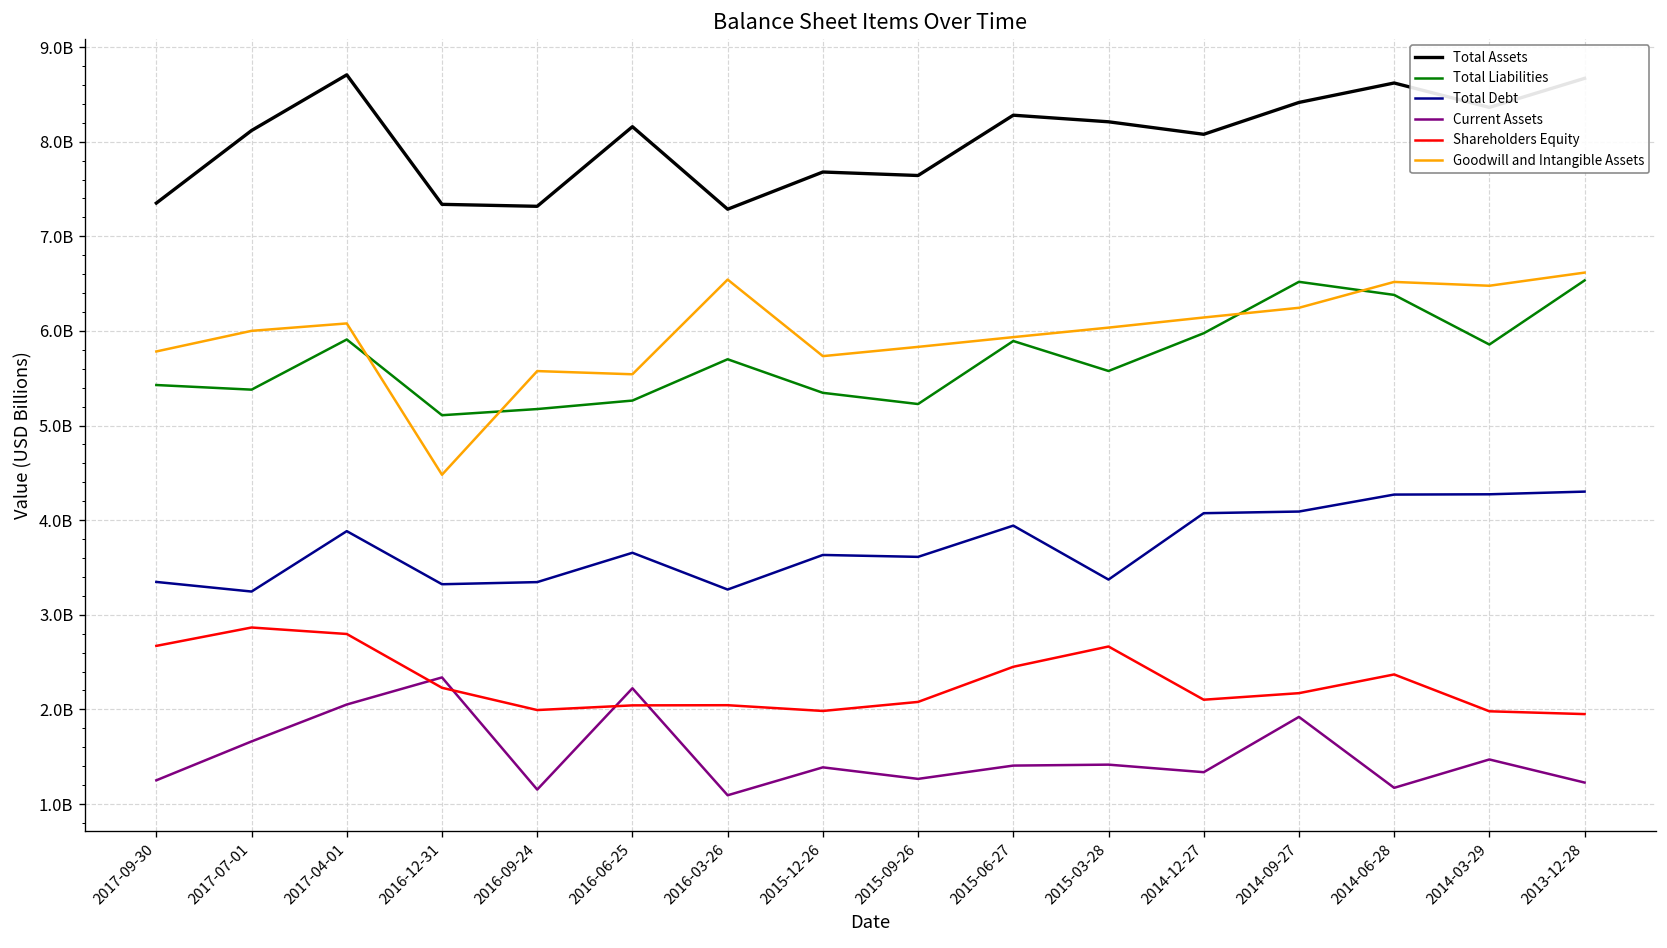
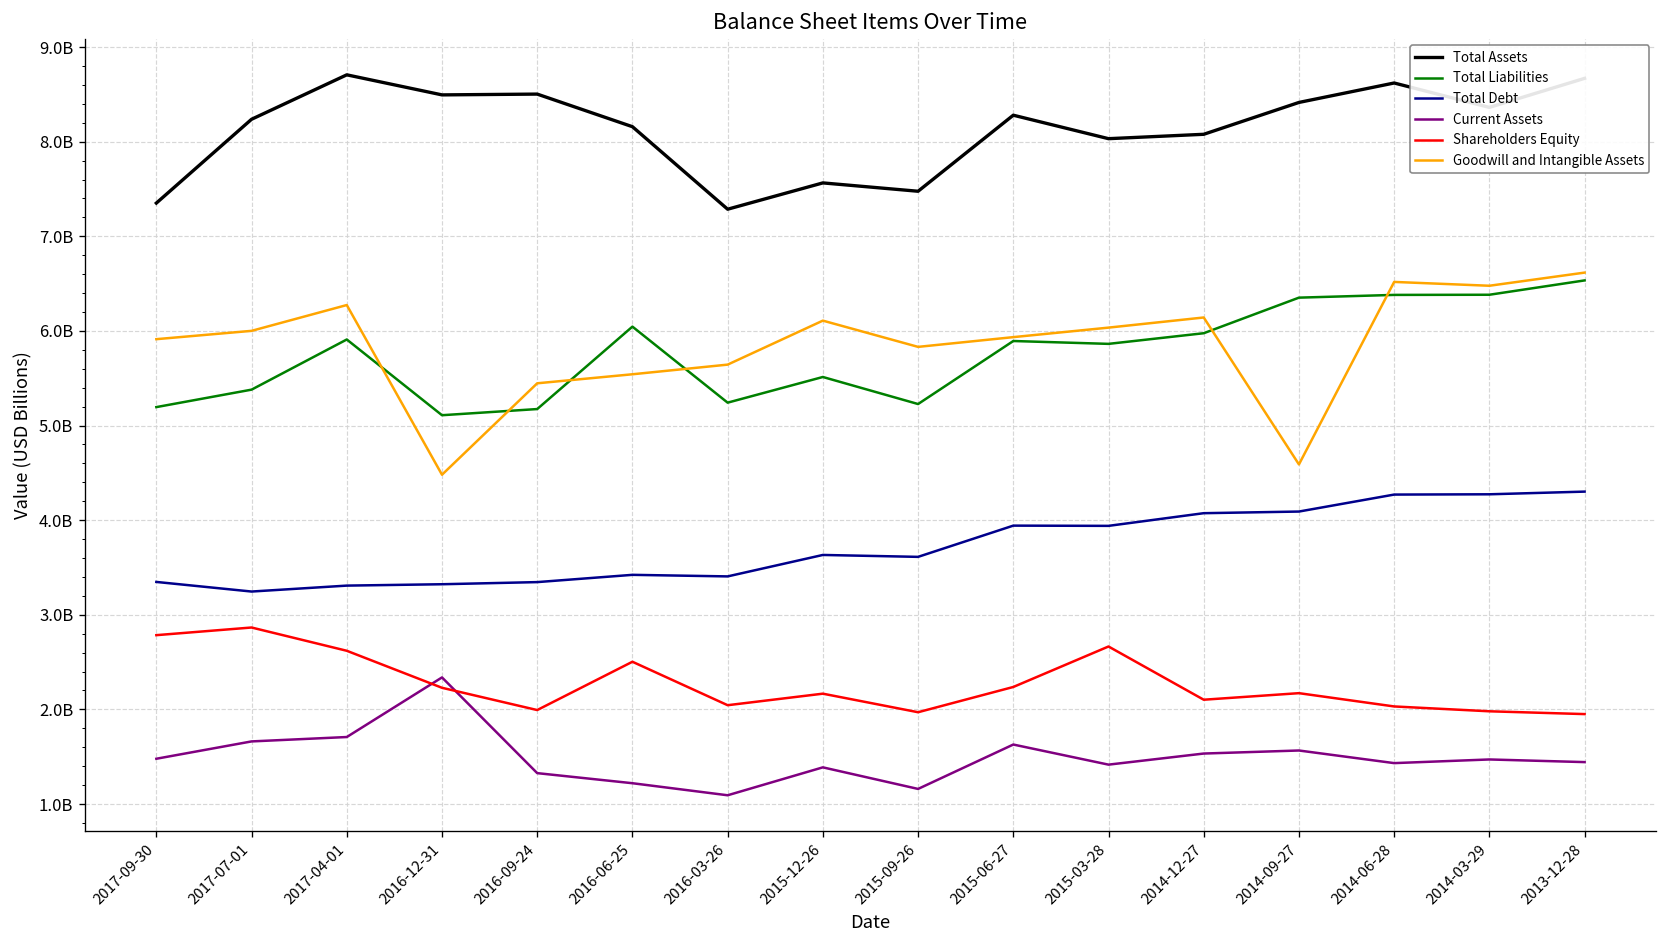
Total Liabilities, 2017-09-30: 5400000000 -> 5200000000
Current Assets, 2017-09-30: 1300000000 -> 1500000000
Shareholders Equity, 2017-09-30: 2700000000 -> 2800000000
Goodwill and Intangible Assets, 2017-09-30: 5800000000 -> 5900000000
Total Assets, 2017-07-01: 8100000000 -> 8200000000
Total Debt, 2017-04-01: 3900000000 -> 3300000000
Current Assets, 2017-04-01: 2100000000 -> 1700000000
Shareholders Equity, 2017-04-01: 2800000000 -> 2600000000
Goodwill and Intangible Assets, 2017-04-01: 6100000000 -> 6300000000
Total Assets, 2016-12-31: 7300000000 -> 8500000000
Total Assets, 2016-09-24: 7300000000 -> 8500000000
Current Assets, 2016-09-24: 1200000000 -> 1300000000
Goodwill and Intangible Assets, 2016-09-24: 5600000000 -> 5400000000
Total Liabilities, 2016-06-25: 5300000000 -> 6000000000
Total Debt, 2016-06-25: 3700000000 -> 3400000000
Current Assets, 2016-06-25: 2200000000 -> 1200000000
Shareholders Equity, 2016-06-25: 2000000000 -> 2500000000
Total Liabilities, 2016-03-26: 5700000000 -> 5200000000
Total Debt, 2016-03-26: 3300000000 -> 3400000000
Goodwill and Intangible Assets, 2016-03-26: 6500000000 -> 5600000000
Total Assets, 2015-12-26: 7700000000 -> 7600000000
Total Liabilities, 2015-12-26: 5300000000 -> 5500000000
Shareholders Equity, 2015-12-26: 2000000000 -> 2200000000
Goodwill and Intangible Assets, 2015-12-26: 5700000000 -> 6100000000
Total Assets, 2015-09-26: 7600000000 -> 7500000000
Current Assets, 2015-09-26: 1300000000 -> 1200000000
Shareholders Equity, 2015-09-26: 2100000000 -> 2000000000
Current Assets, 2015-06-27: 1400000000 -> 1600000000
Shareholders Equity, 2015-06-27: 2500000000 -> 2200000000
Total Assets, 2015-03-28: 8200000000 -> 8000000000
Total Liabilities, 2015-03-28: 5600000000 -> 5900000000
Total Debt, 2015-03-28: 3400000000 -> 3900000000
Current Assets, 2014-12-27: 1300000000 -> 1500000000
Total Liabilities, 2014-09-27: 6500000000 -> 6400000000
Current Assets, 2014-09-27: 1900000000 -> 1600000000
Goodwill and Intangible Assets, 2014-09-27: 6200000000 -> 4600000000
Current Assets, 2014-06-28: 1200000000 -> 1400000000
Shareholders Equity, 2014-06-28: 2400000000 -> 2000000000
Total Liabilities, 2014-03-29: 5900000000 -> 6400000000
Current Assets, 2013-12-28: 1200000000 -> 1400000000
